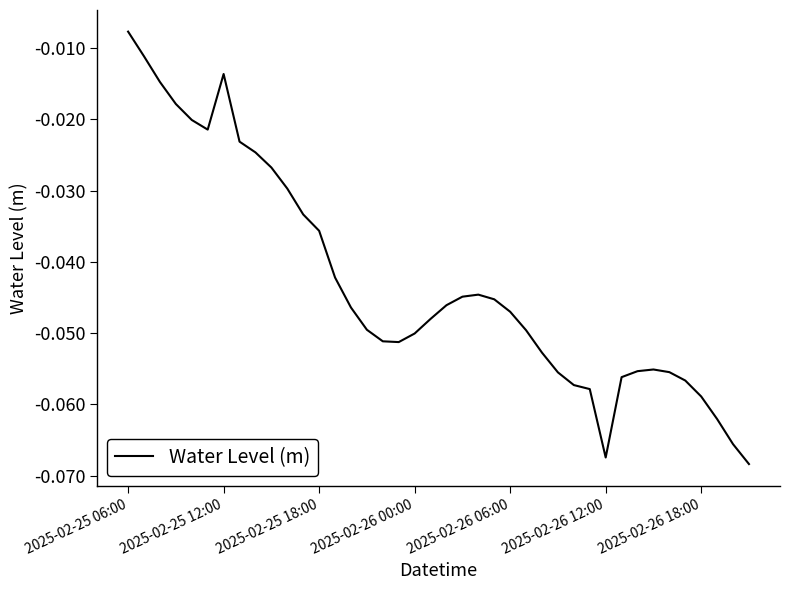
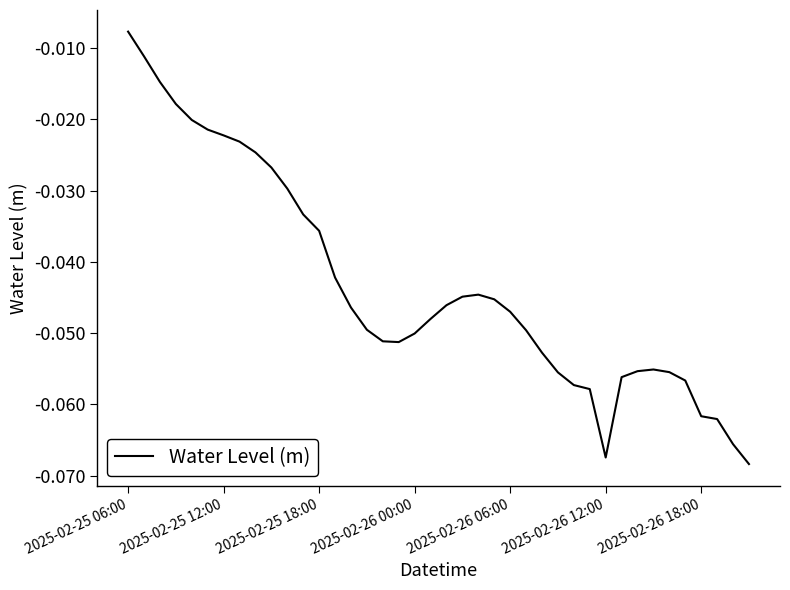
2025-02-25 12:00: -0.014 -> -0.022
2025-02-26 18:00: -0.059 -> -0.062
